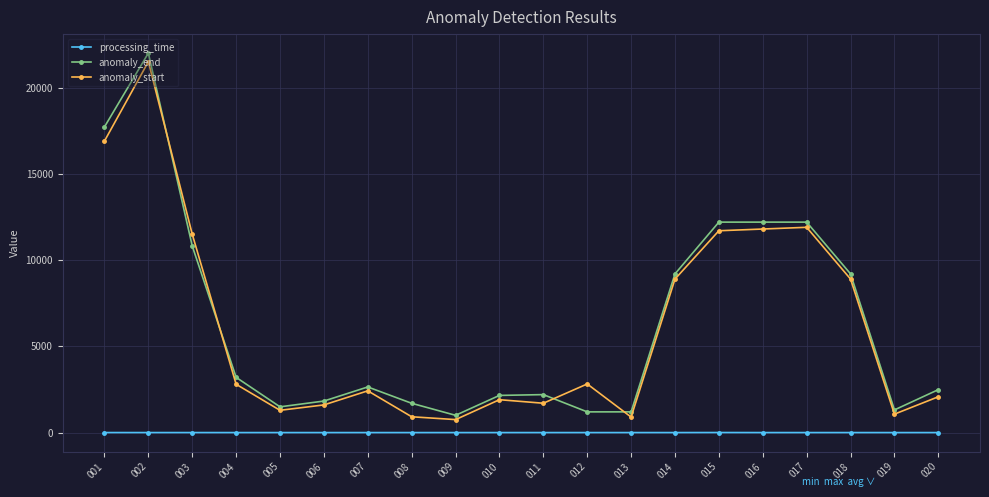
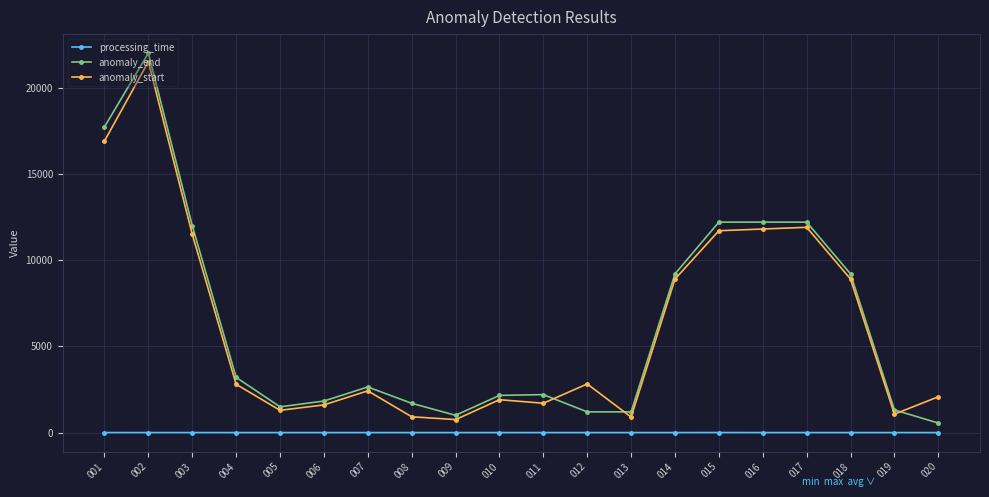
anomaly_end, 003: 10800 -> 12000
anomaly_end, 020: 2500 -> 600
